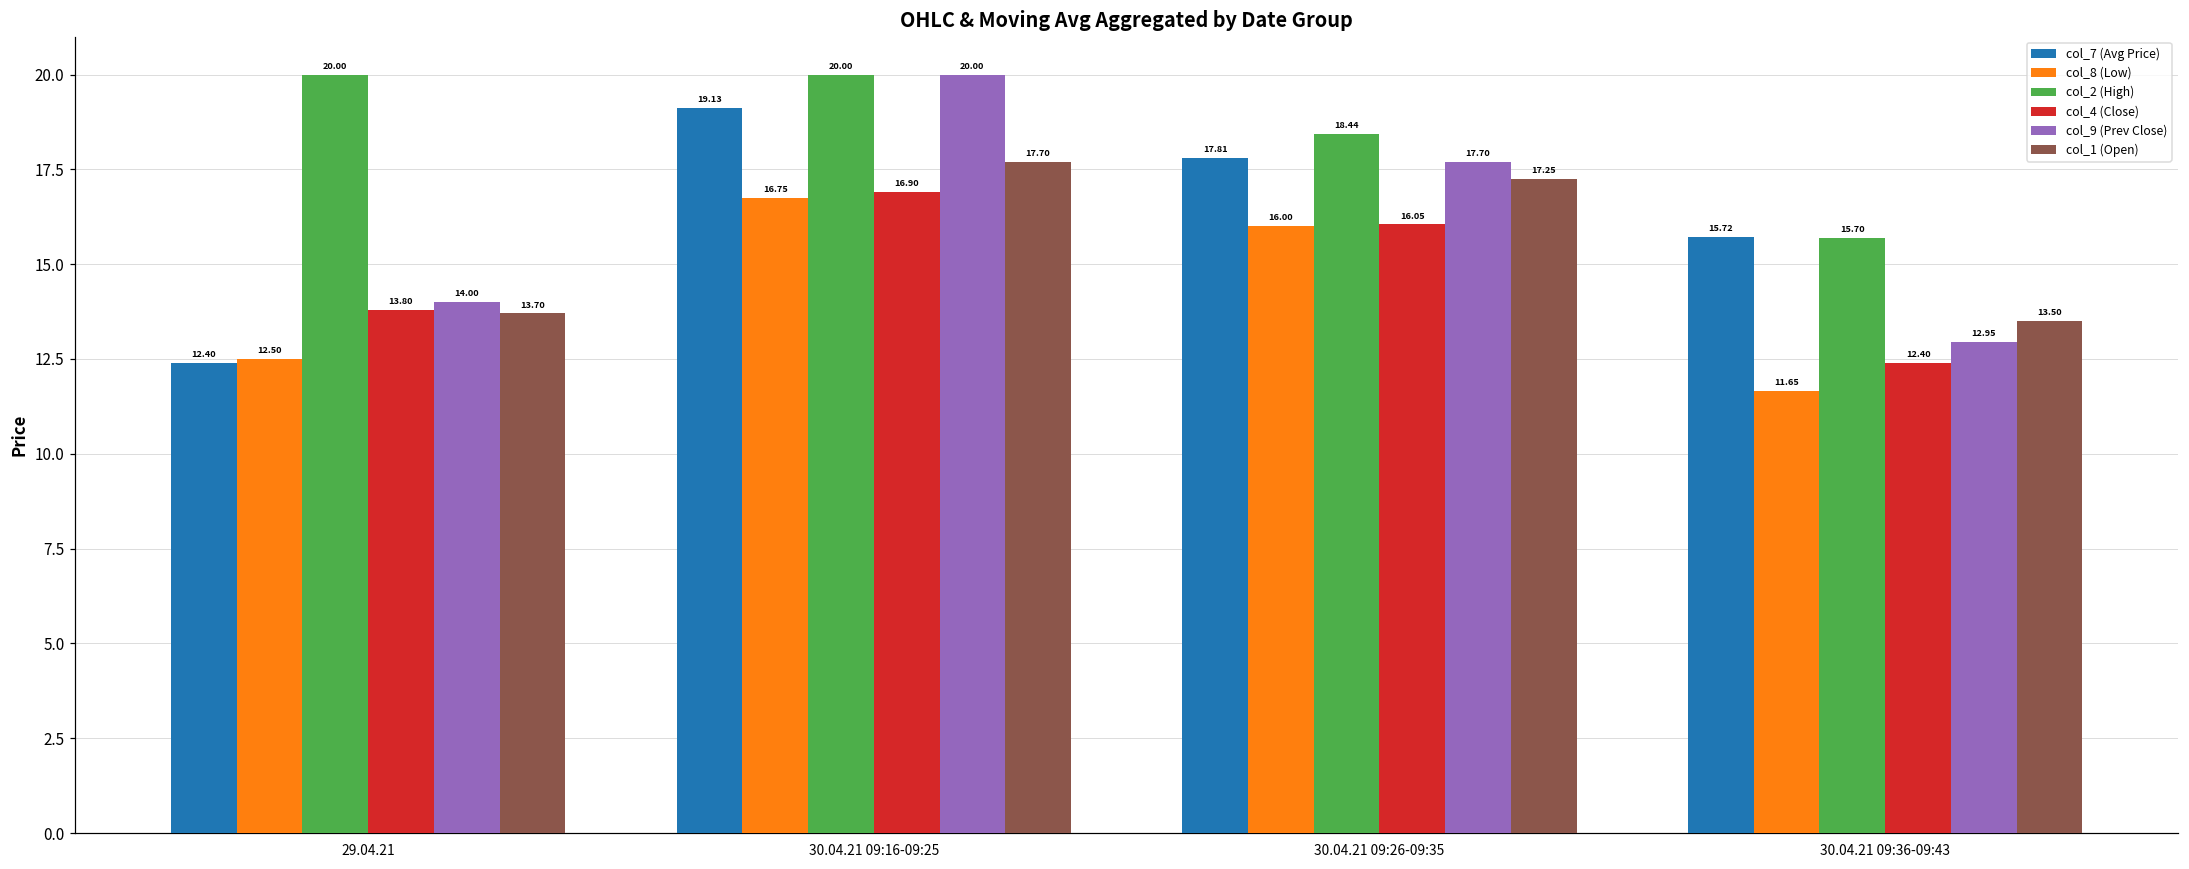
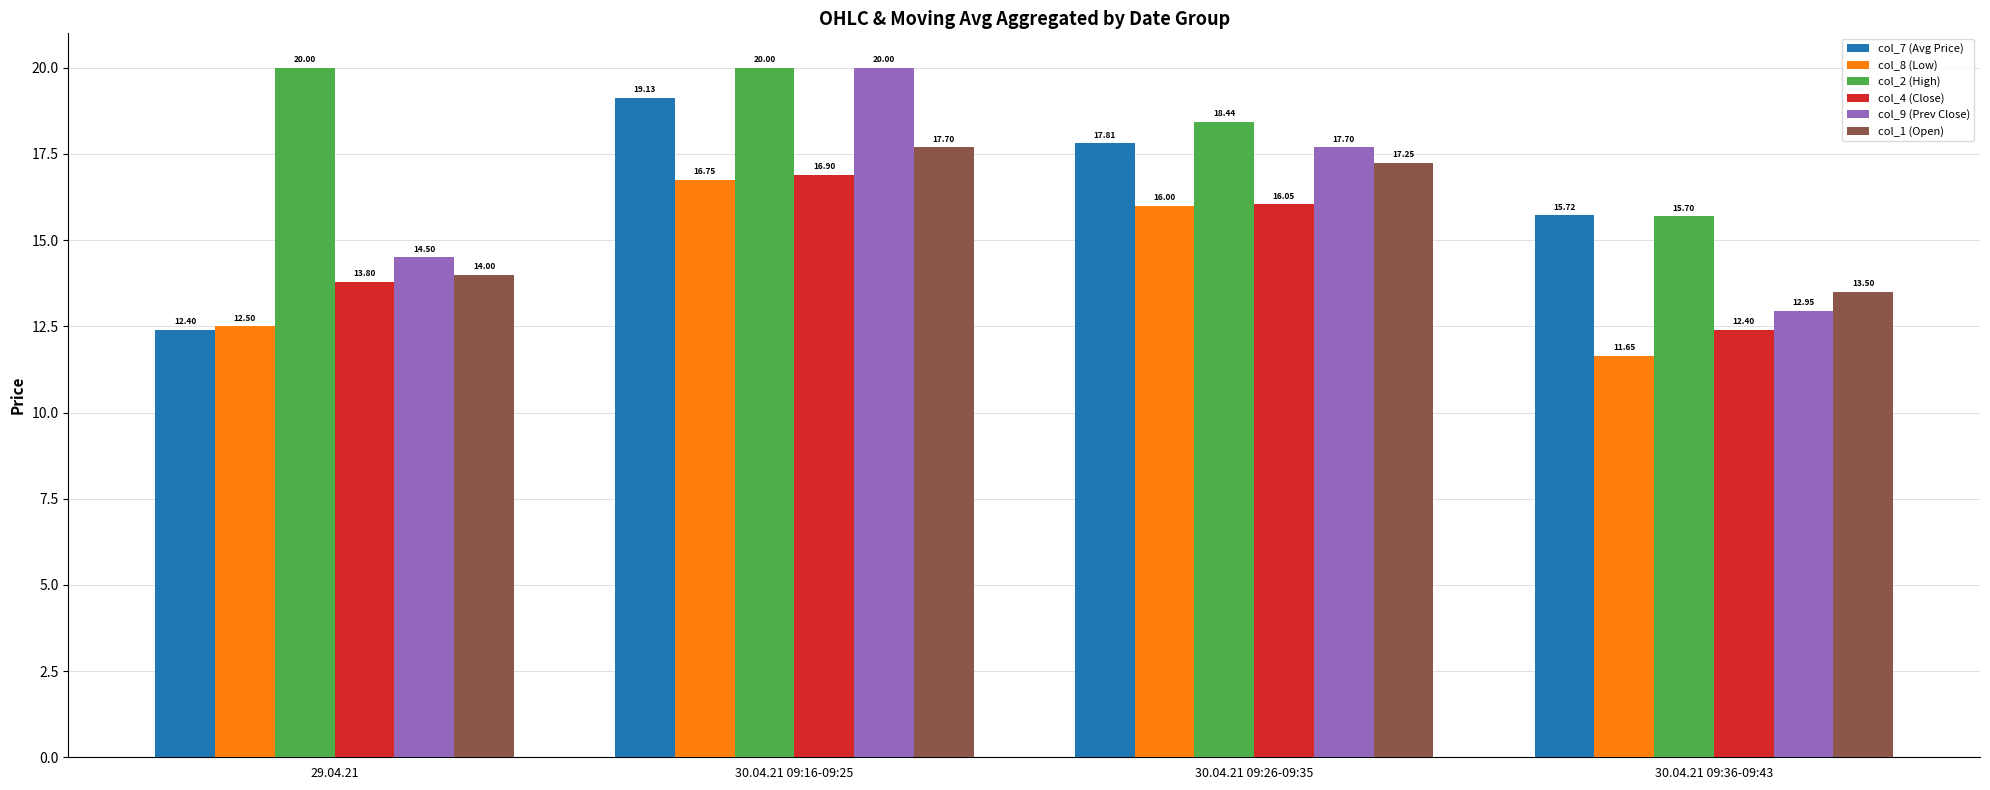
col_9 (Prev Close), 29.04.21: 14.00 -> 14.50
col_1 (Open), 29.04.21: 13.70 -> 14.00
